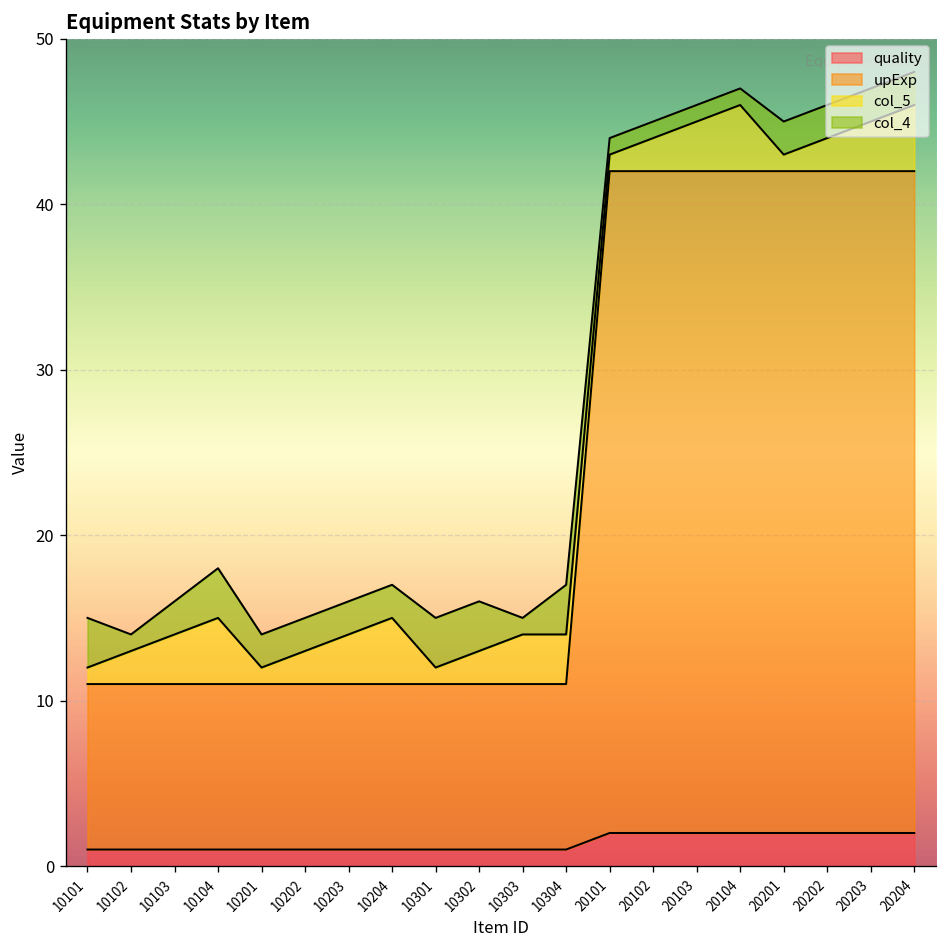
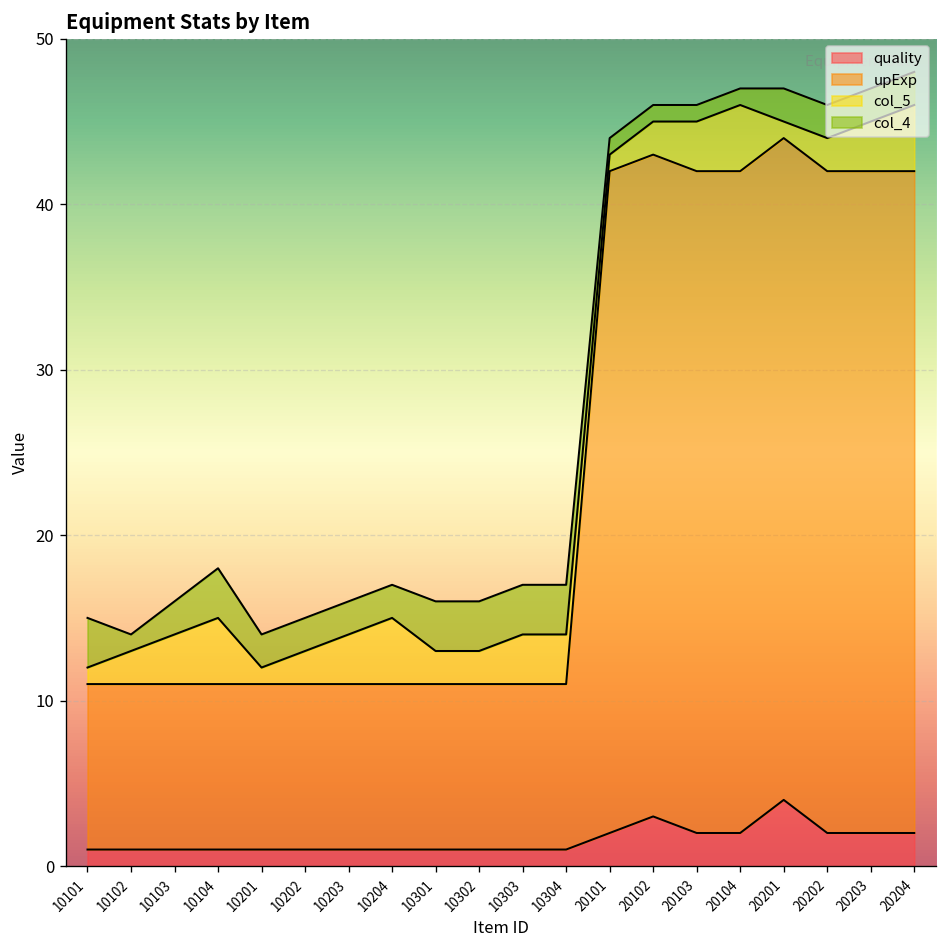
col_5, 10301: 1 -> 2
col_4, 10303: 1 -> 3
quality, 20102: 2 -> 3
quality, 20201: 2 -> 4
